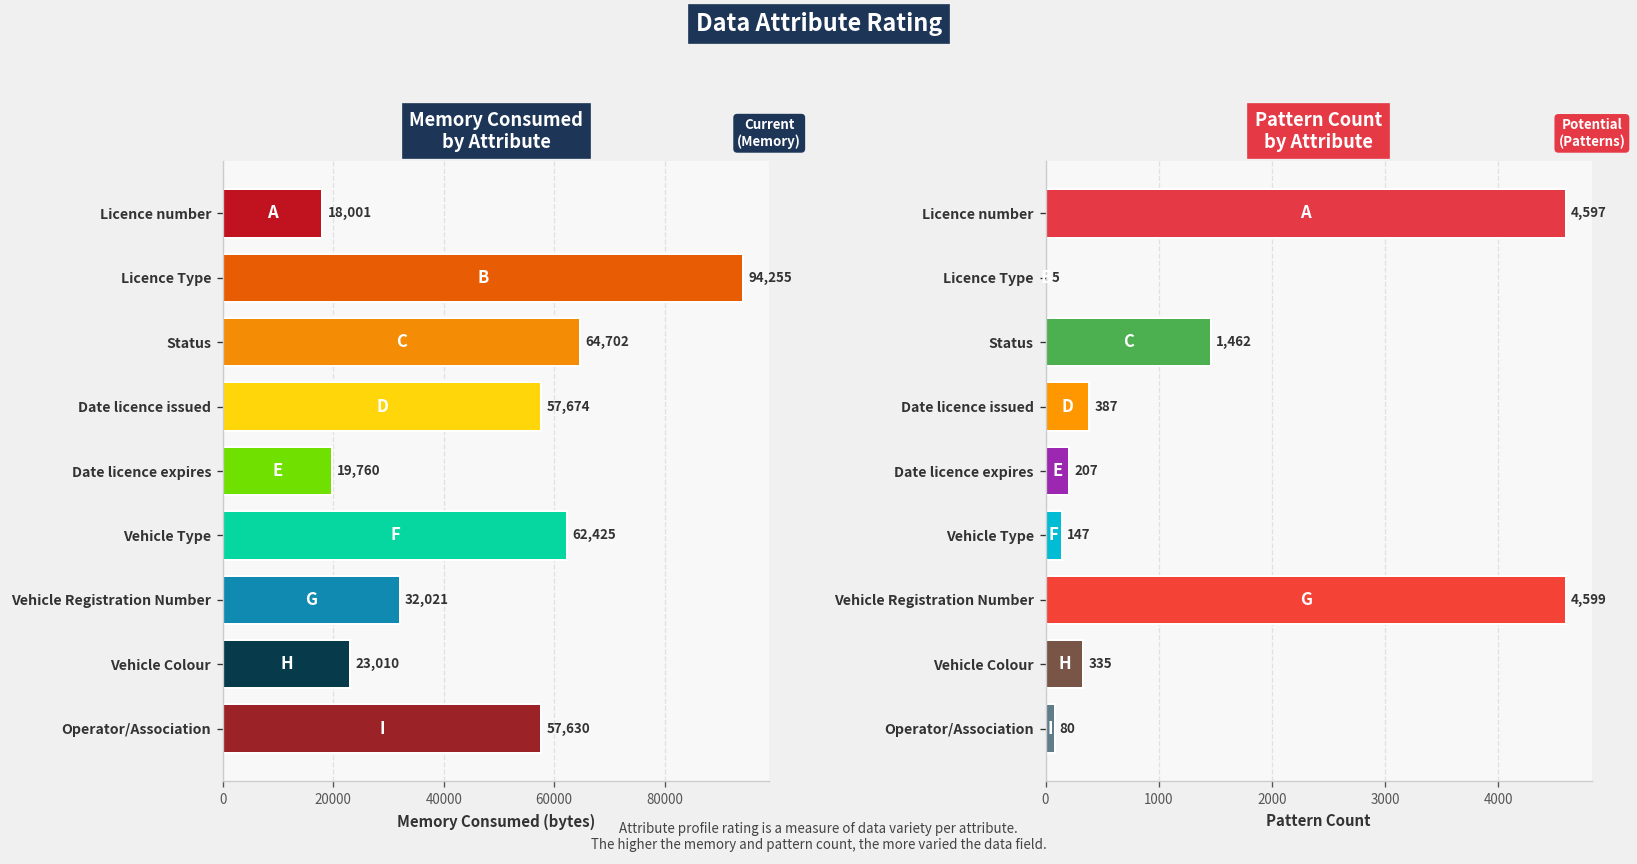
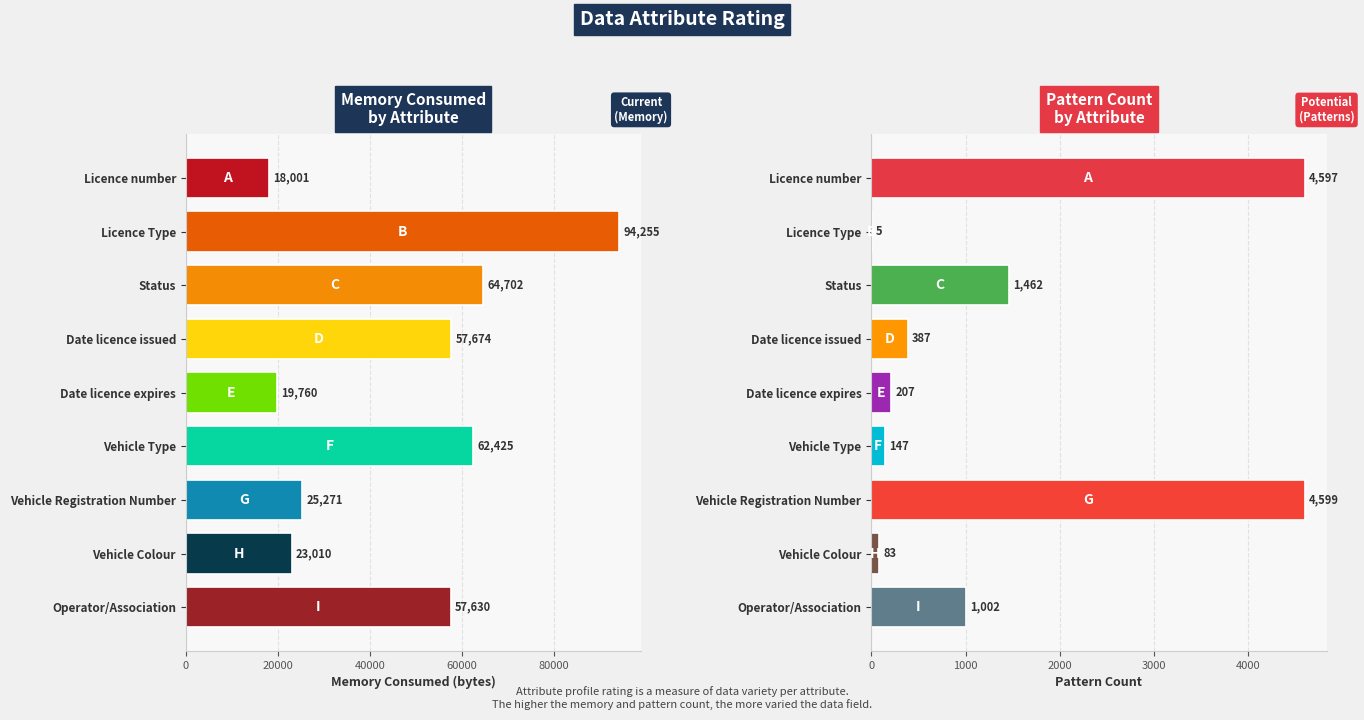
Memory Consumed by Attribute, Vehicle Registration Number: 32,021 -> 25,271
Pattern Count by Attribute, Vehicle Colour: 335 -> 83
Pattern Count by Attribute, Operator/Association: 80 -> 1,002
